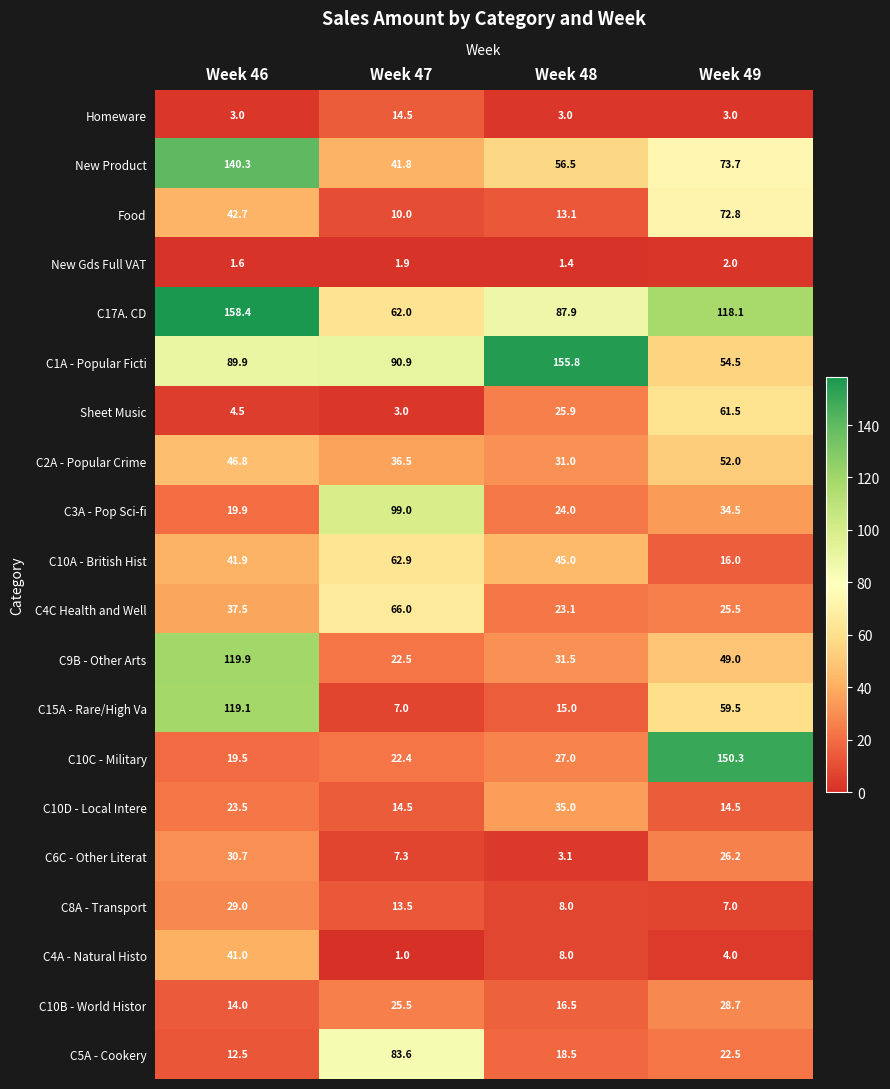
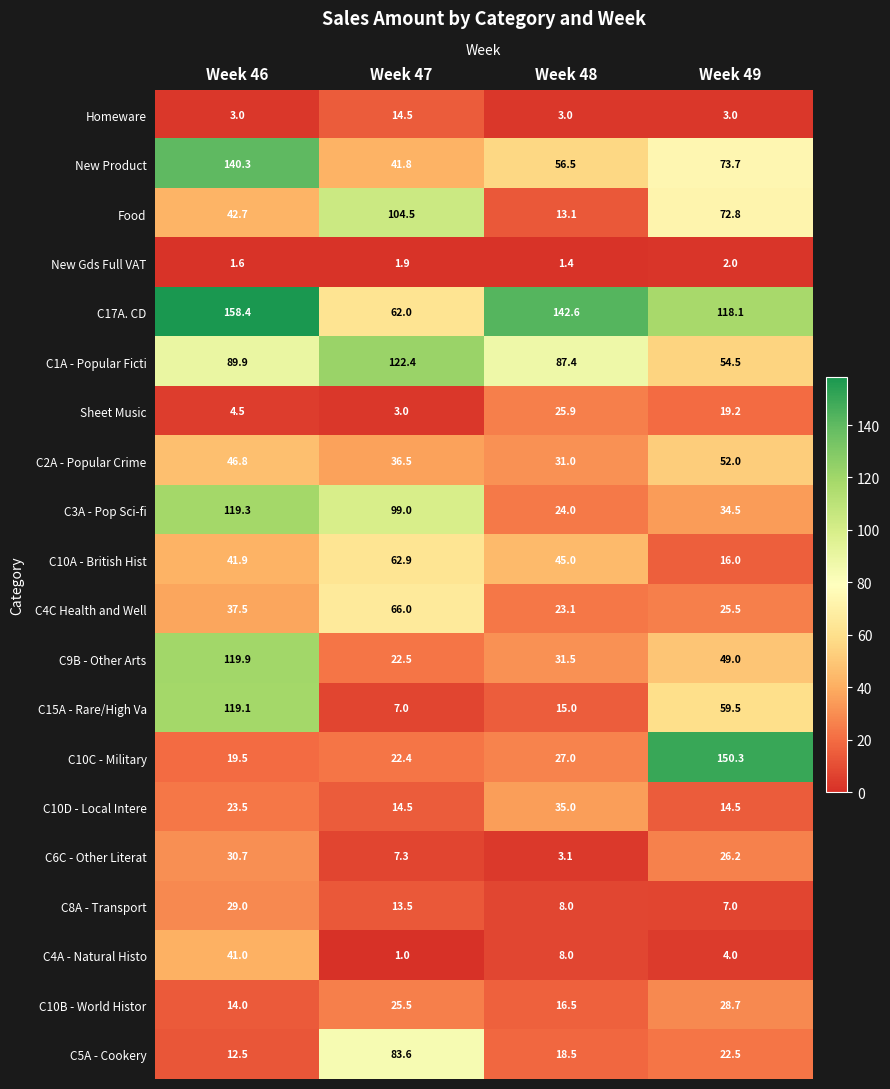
Food, Week 47: 10.0 -> 104.5
C17A. CD, Week 48: 87.9 -> 142.6
C1A - Popular Ficti, Week 47: 90.9 -> 122.4
C1A - Popular Ficti, Week 48: 155.8 -> 87.4
Sheet Music, Week 49: 61.5 -> 19.2
C3A - Pop Sci-fi, Week 46: 19.9 -> 119.3
